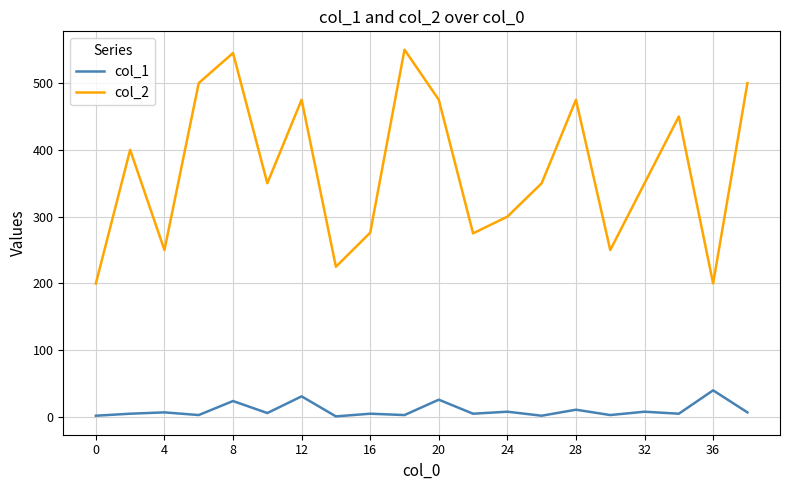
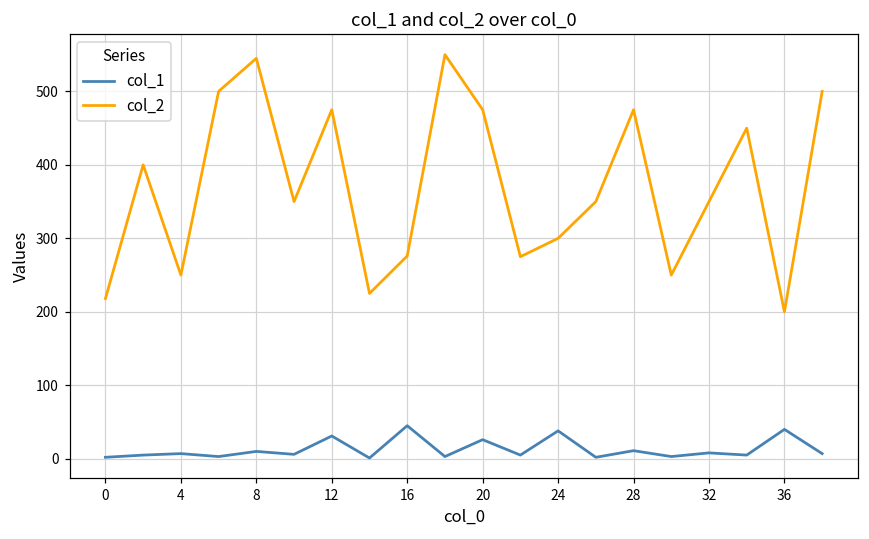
col_2, 0: 200 -> 220
col_1, 8: 20 -> 10
col_1, 16: 10 -> 50
col_1, 24: 10 -> 40
